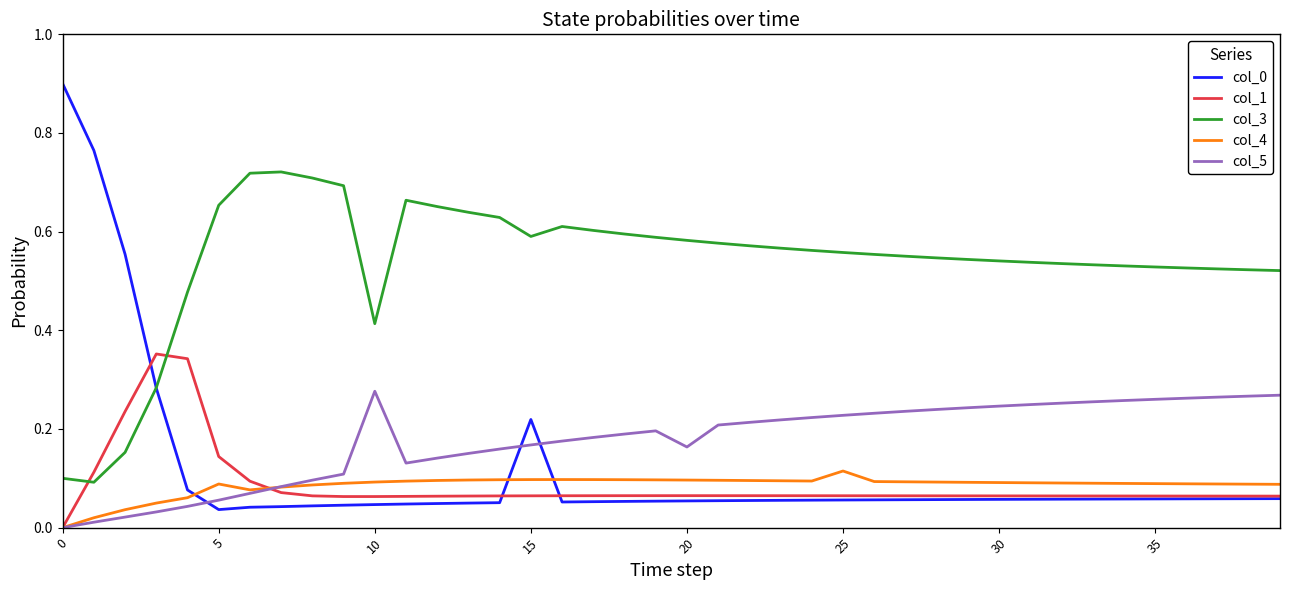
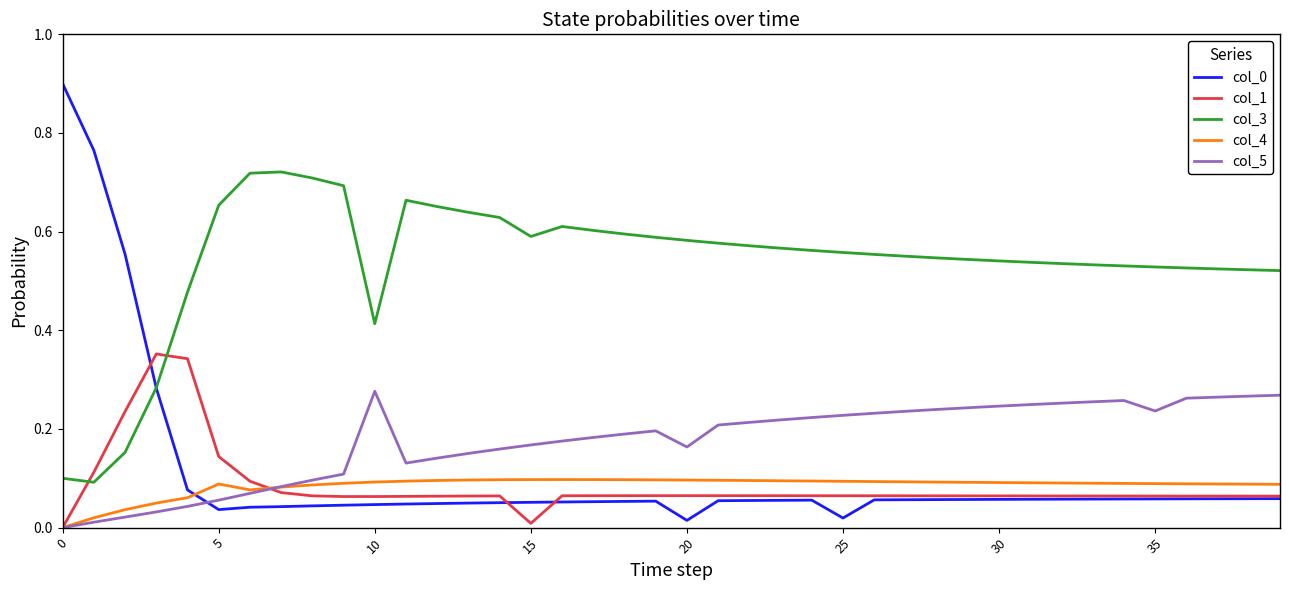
col_0, 15: 0.22 -> 0.05
col_1, 15: 0.06 -> 0.01
col_0, 20: 0.05 -> 0.01
col_0, 25: 0.06 -> 0.02
col_4, 25: 0.11 -> 0.09
col_5, 35: 0.26 -> 0.24
